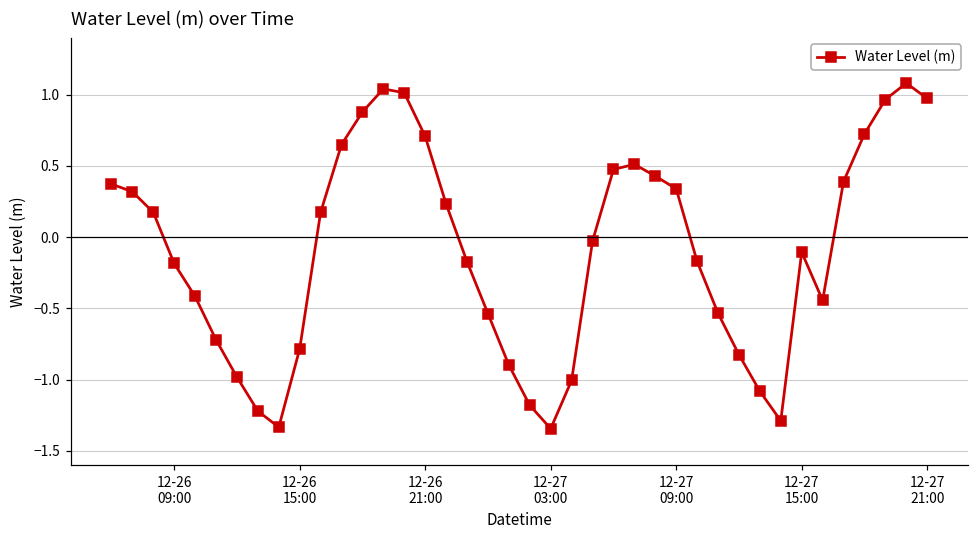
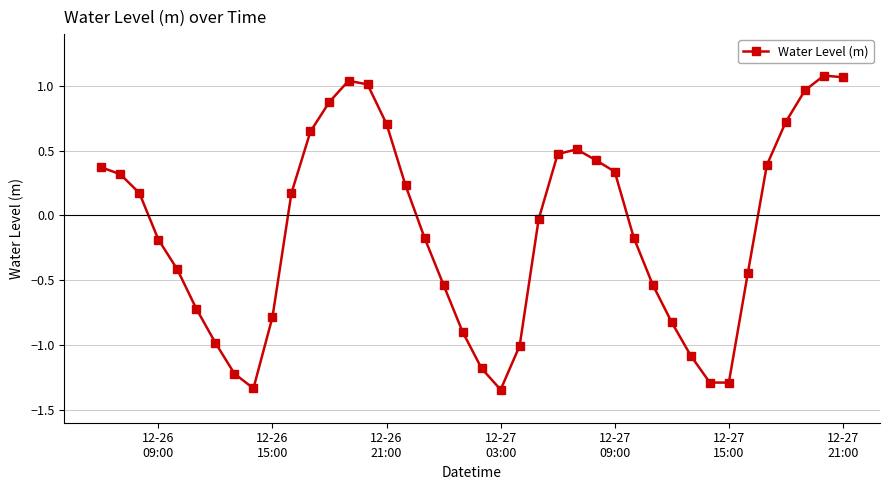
12-27 15:00: -0.11 -> -1.29
12-27 21:00: 0.97 -> 1.07
